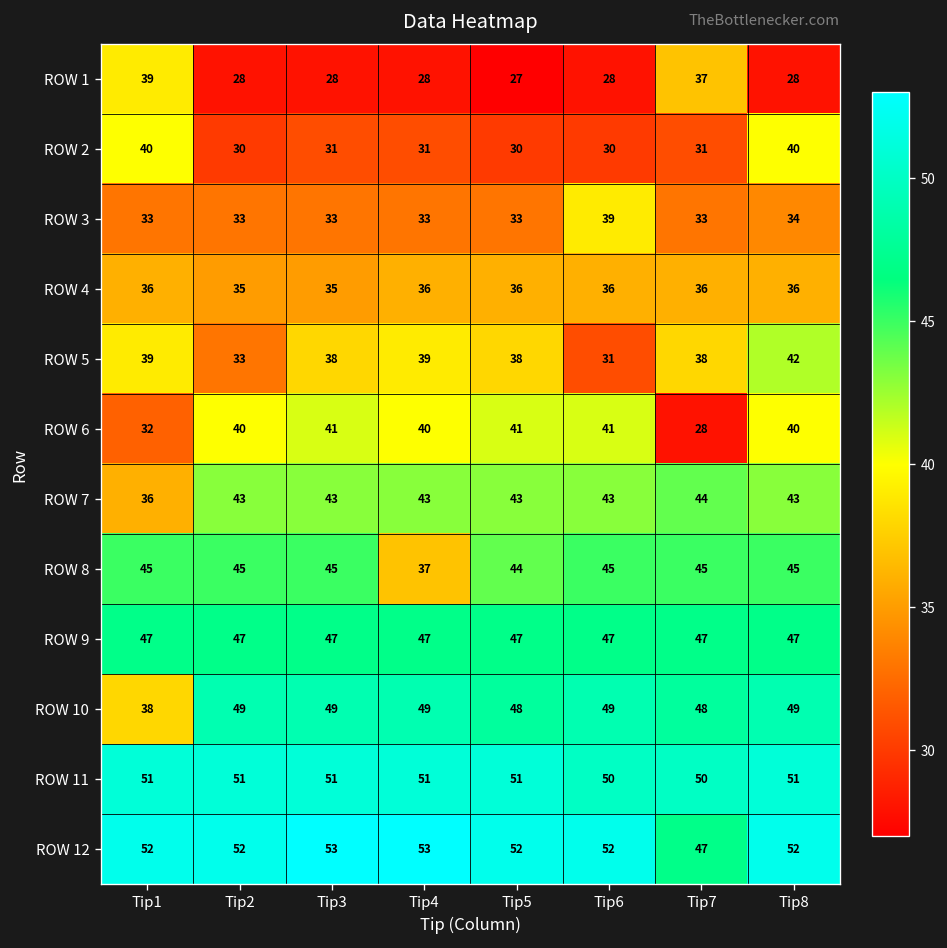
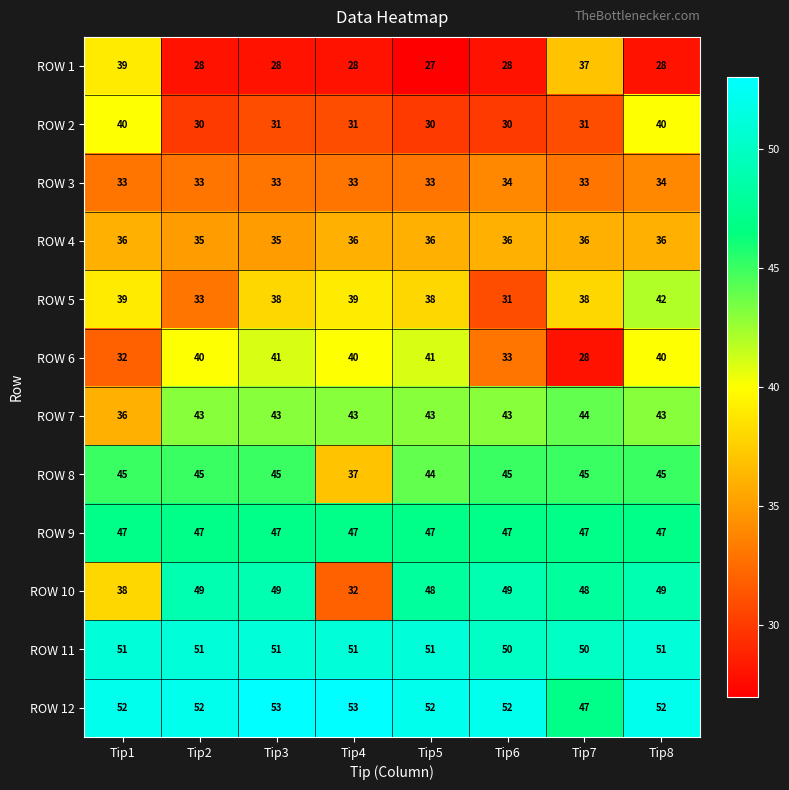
ROW 3, Tip6: 39 -> 34
ROW 6, Tip6: 41 -> 33
ROW 10, Tip4: 49 -> 32
